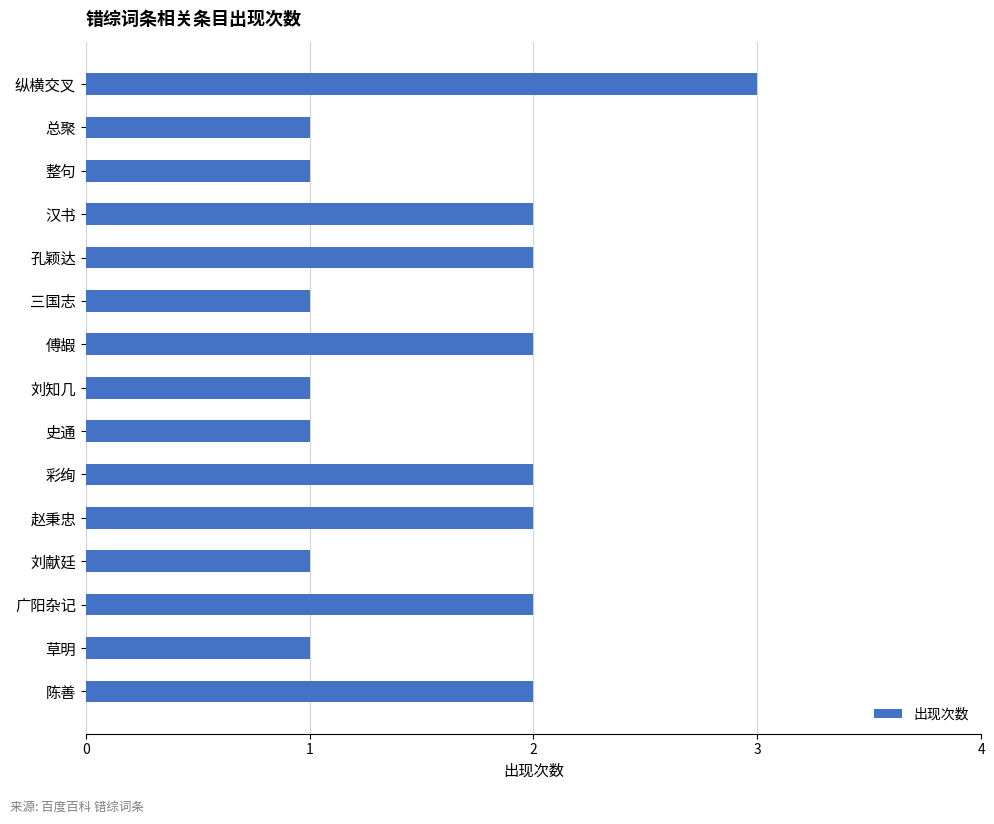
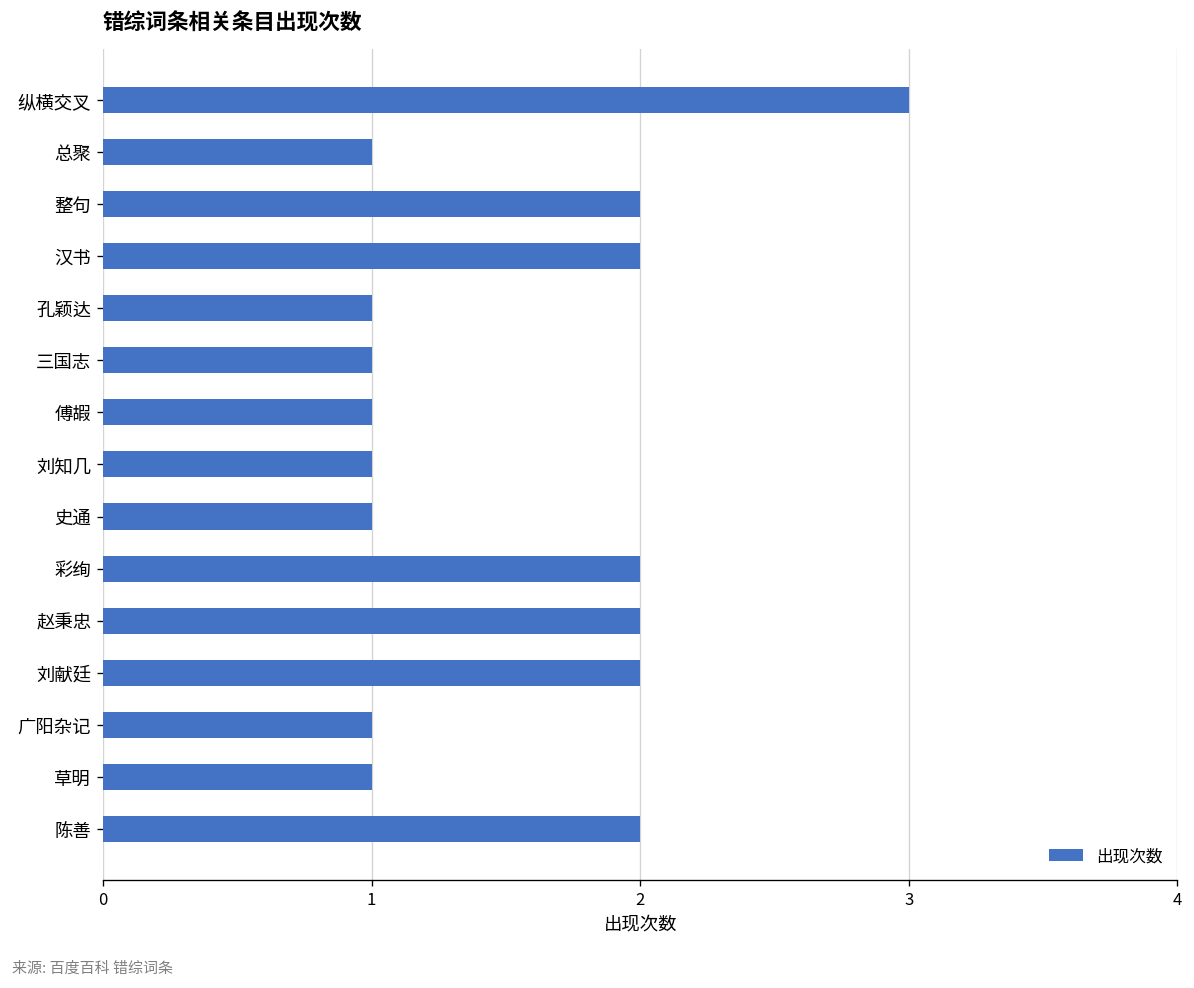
整句: 1 -> 2
孔颖达: 2 -> 1
傅嘏: 2 -> 1
刘献廷: 1 -> 2
广阳杂记: 2 -> 1
